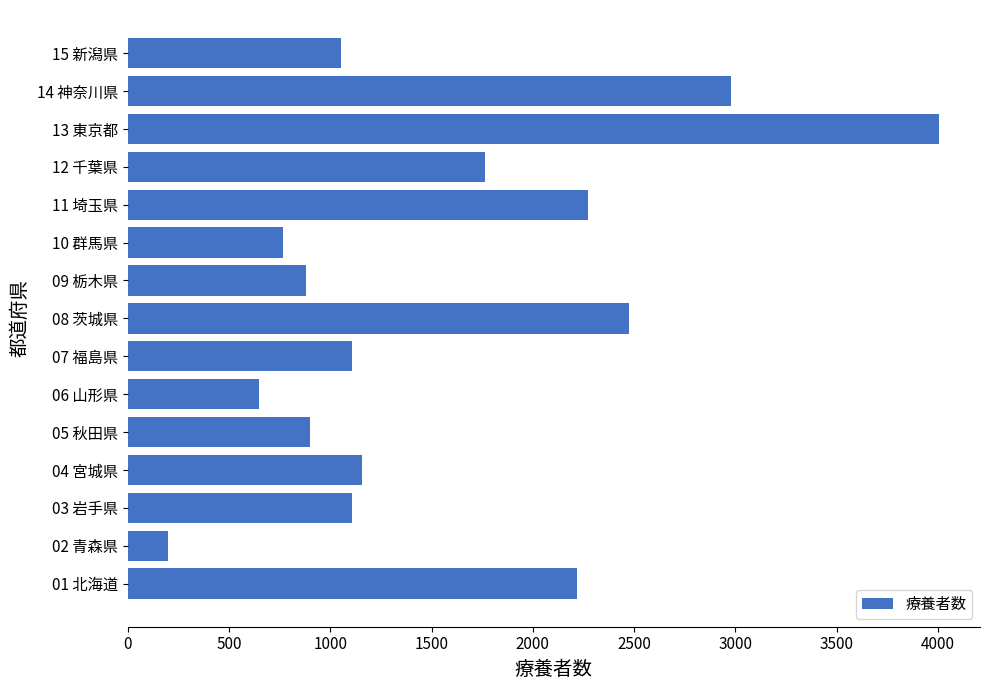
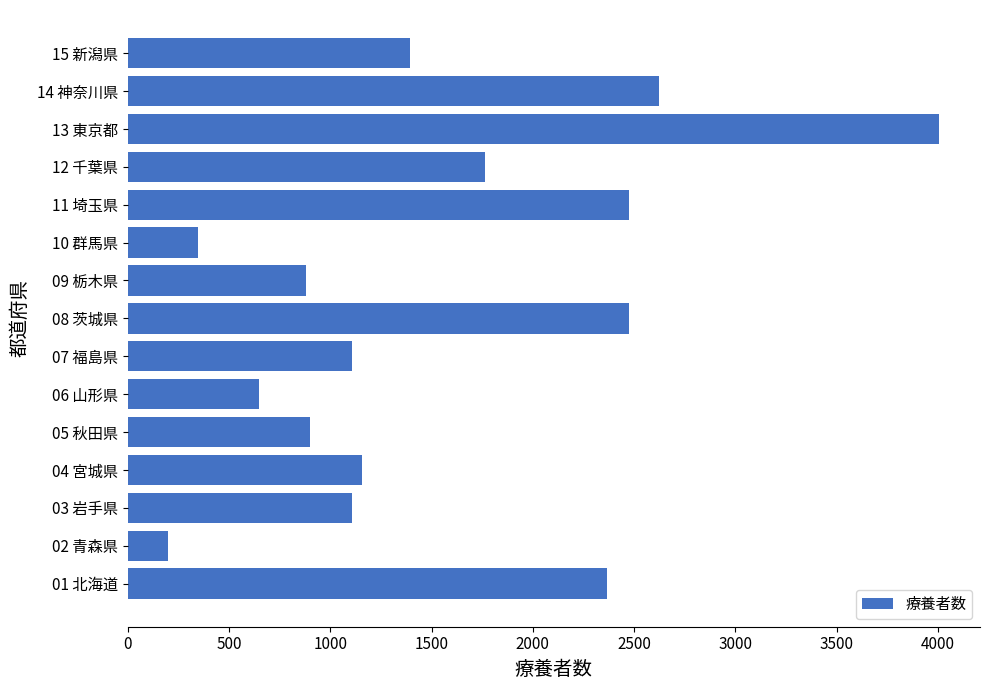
15 新潟県: 1060 -> 1390
14 神奈川県: 2980 -> 2620
11 埼玉県: 2270 -> 2470
10 群馬県: 770 -> 350
01 北海道: 2220 -> 2370
